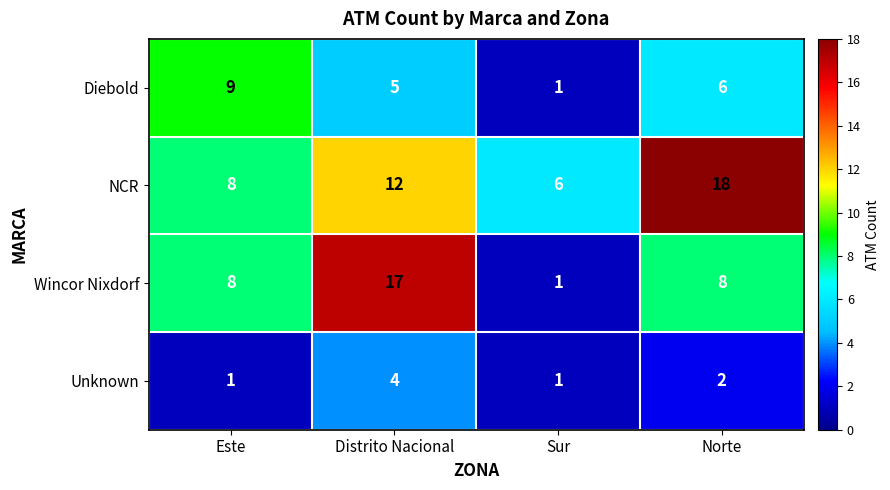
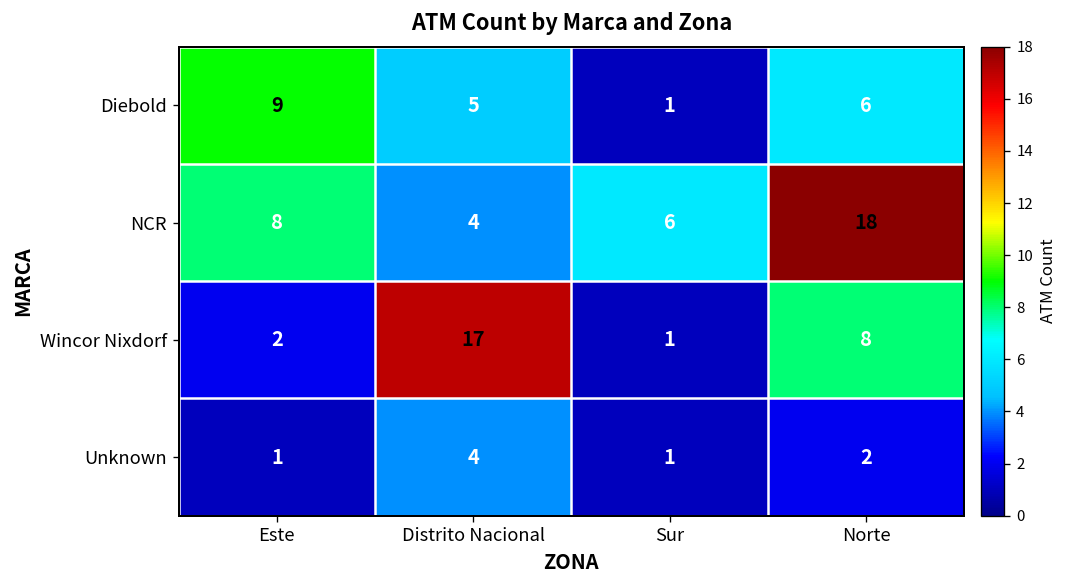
NCR, Distrito Nacional: 12 -> 4
Wincor Nixdorf, Este: 8 -> 2
